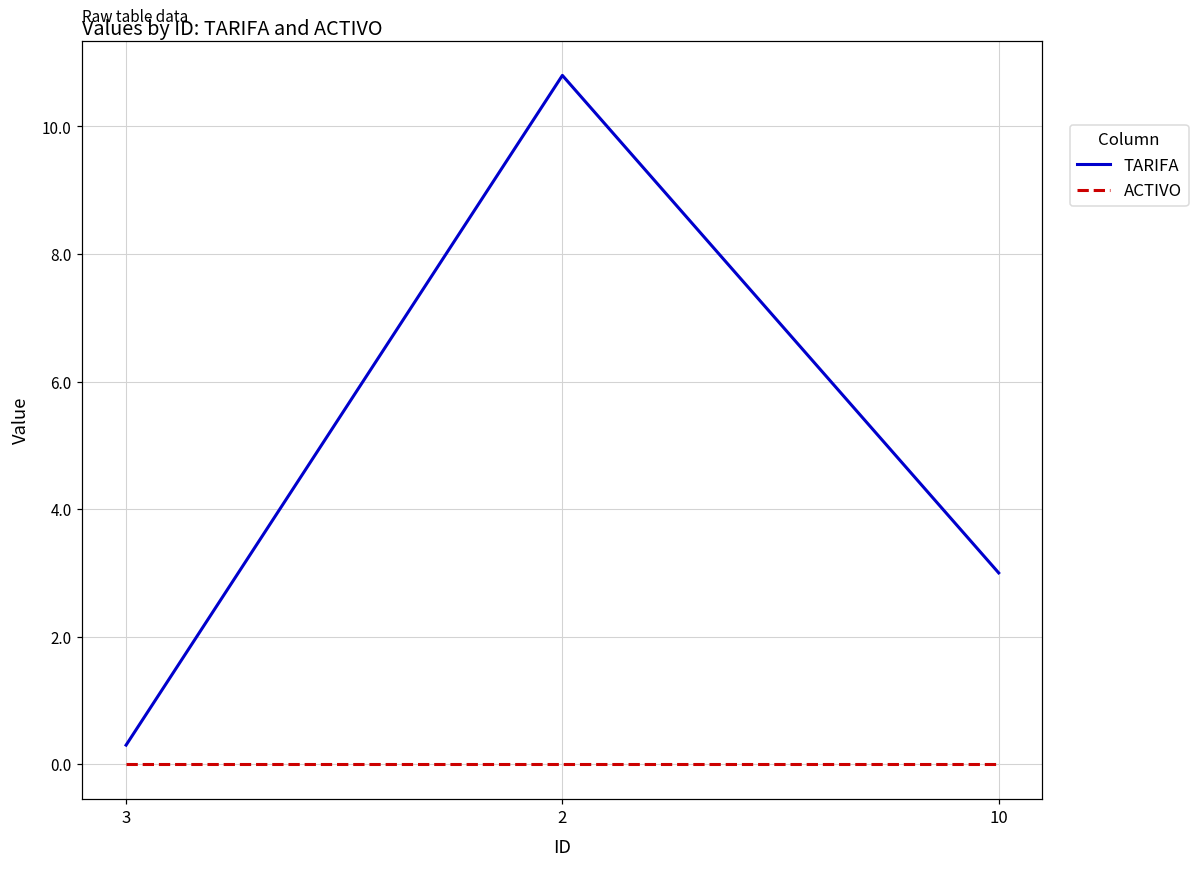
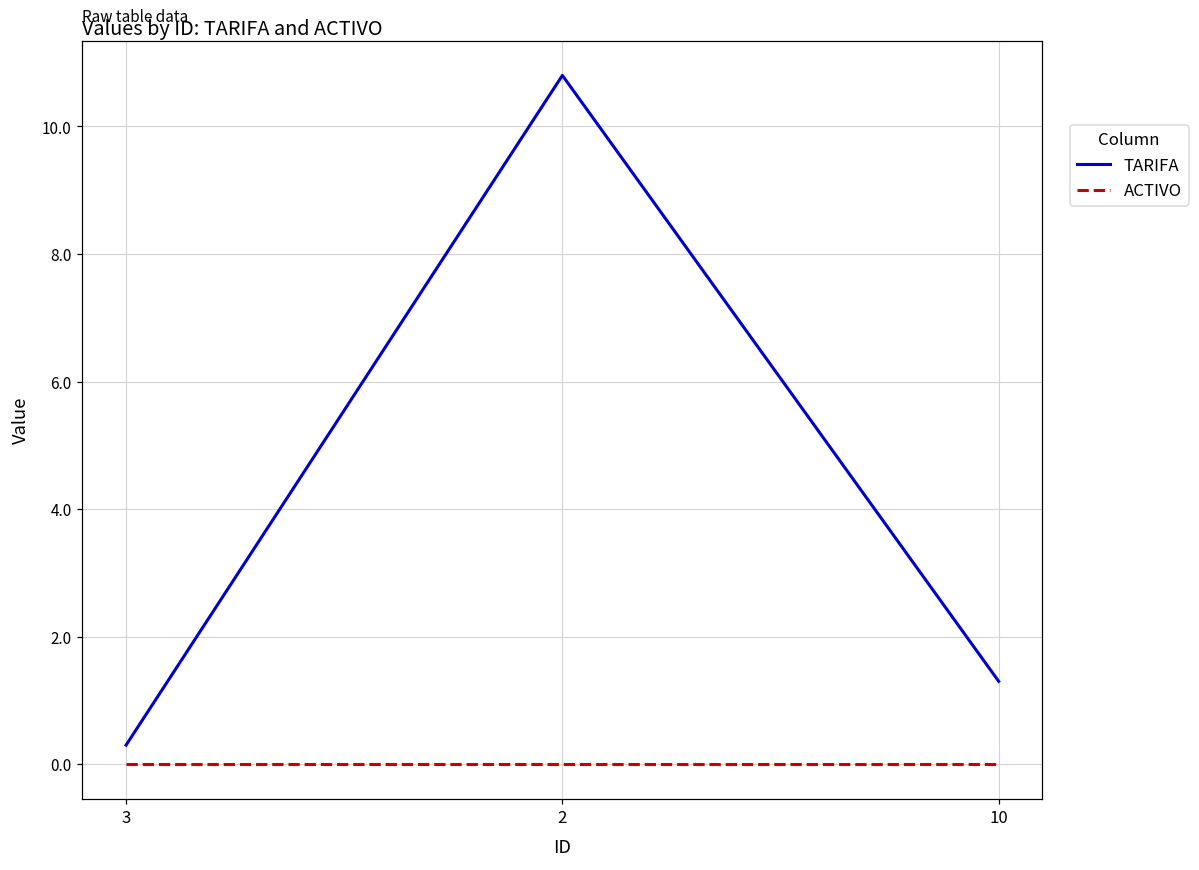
TARIFA, 10: 3.0 -> 1.3
